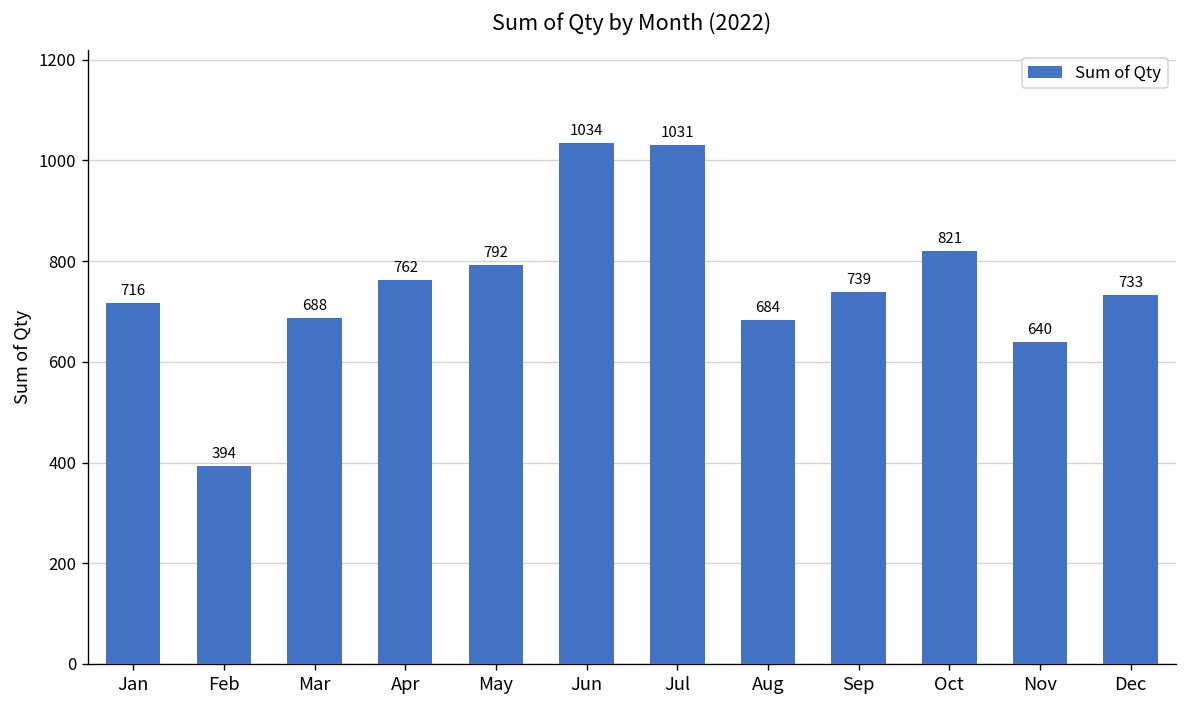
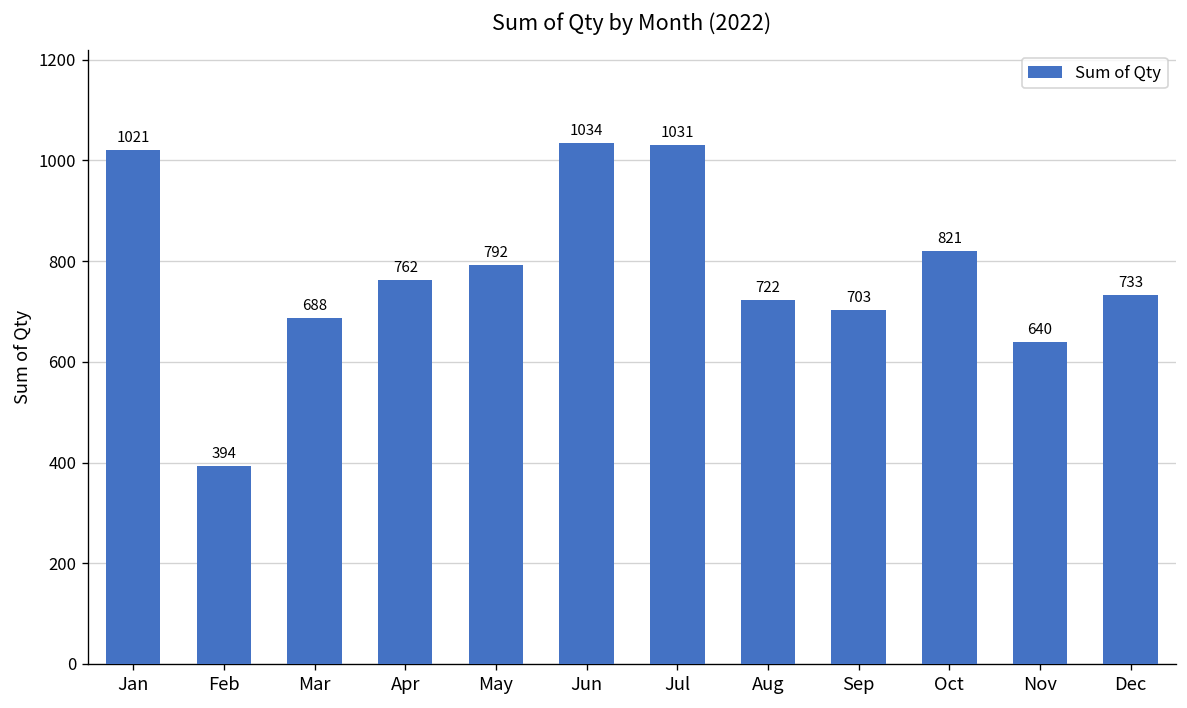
Jan: 716 -> 1021
Aug: 684 -> 722
Sep: 739 -> 703
